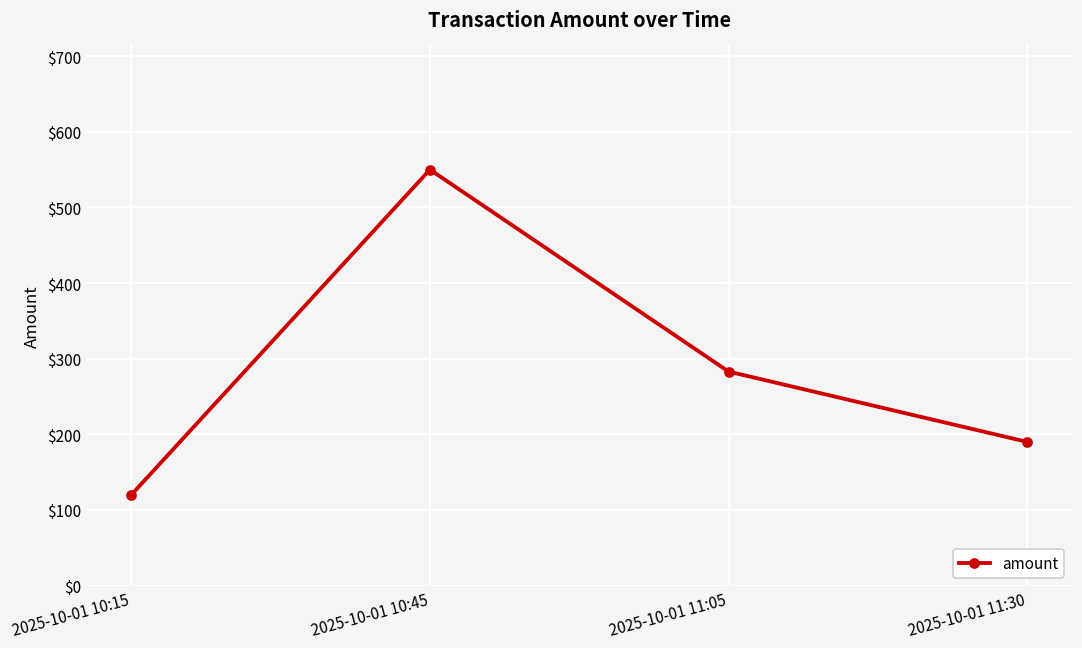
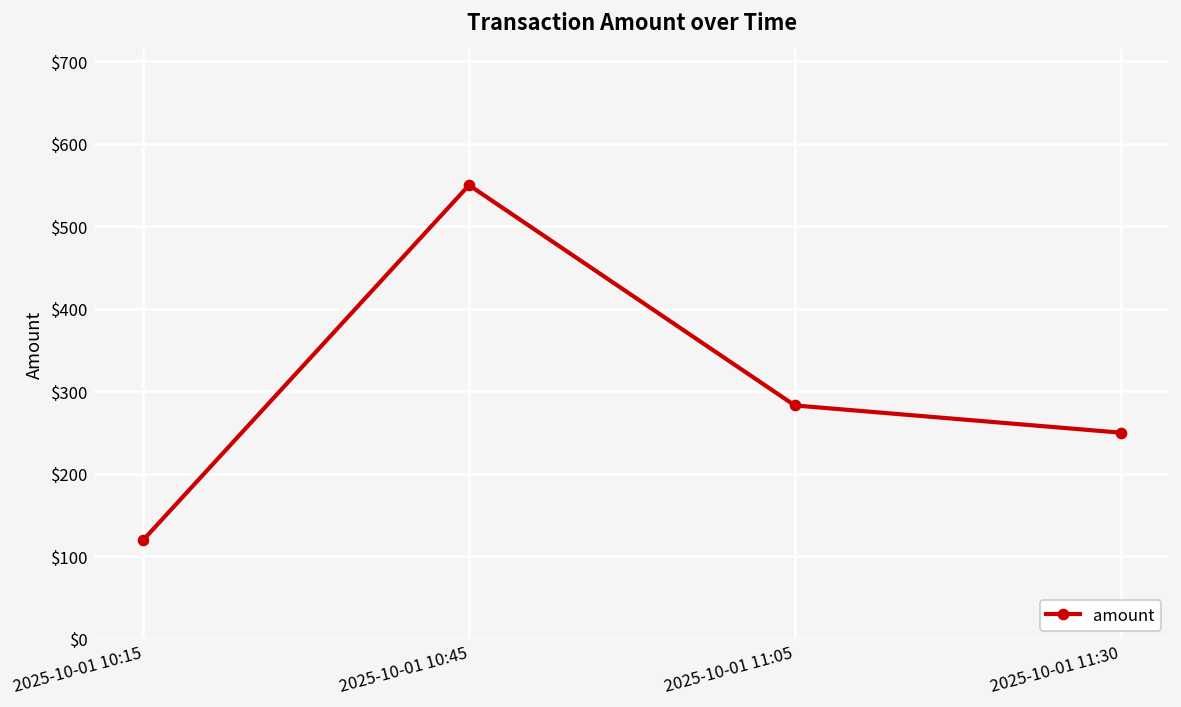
2025-10-01 11:30: $190 -> $250
